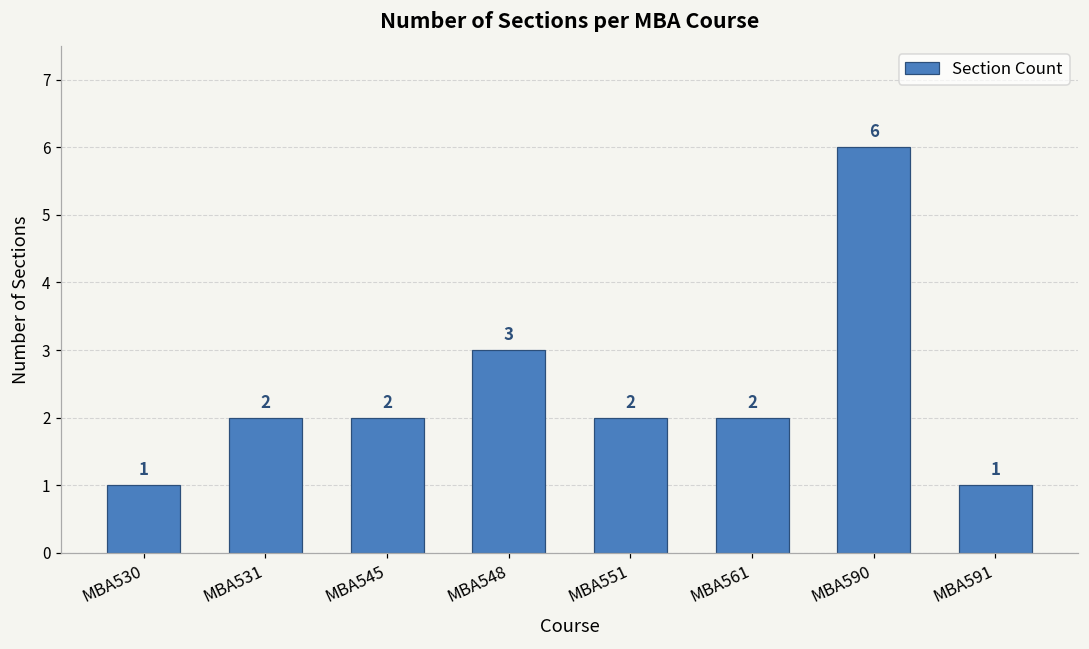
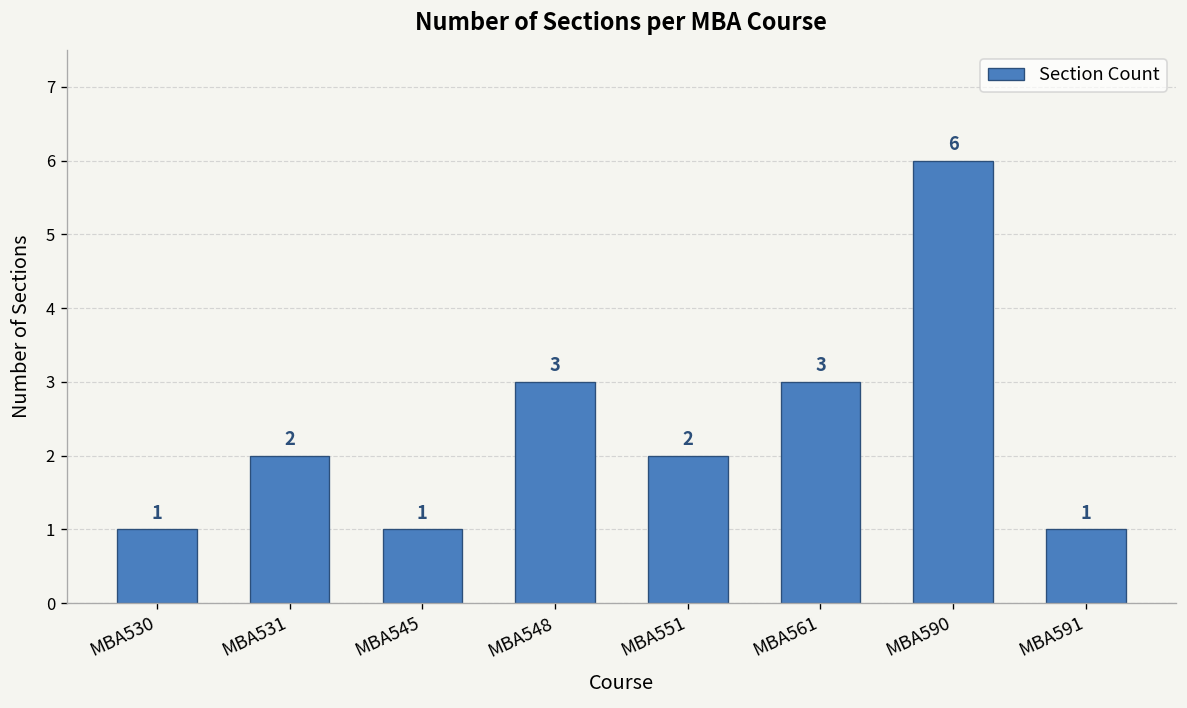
MBA545: 2 -> 1
MBA561: 2 -> 3
